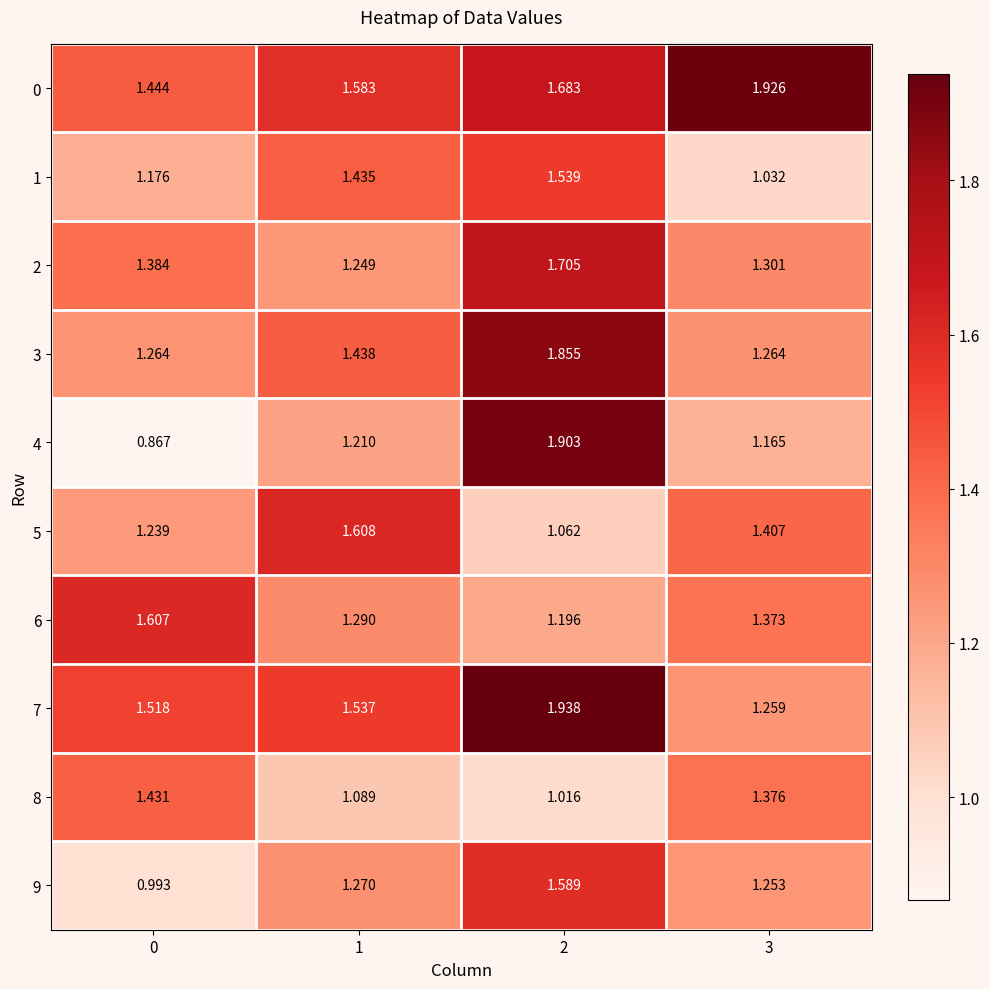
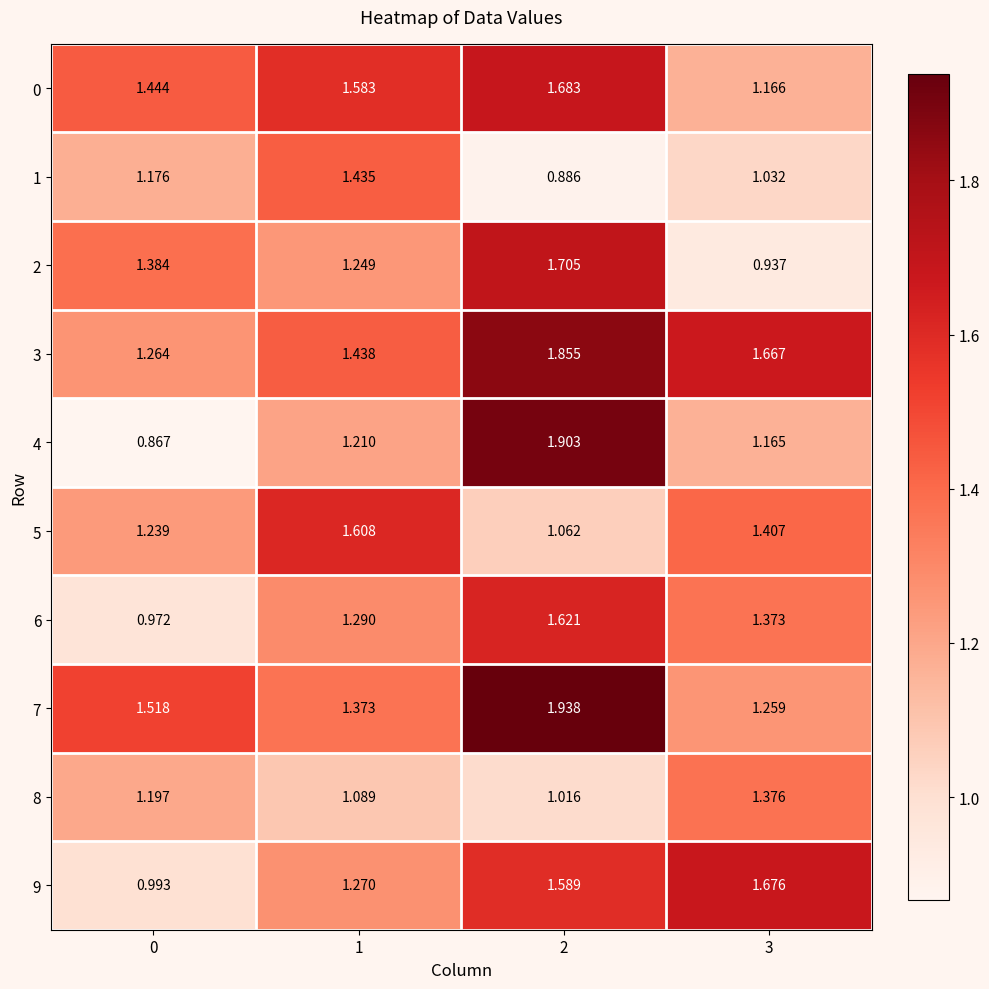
0, 3: 1.926 -> 1.166
1, 2: 1.539 -> 0.886
2, 3: 1.301 -> 0.937
3, 3: 1.264 -> 1.667
6, 0: 1.607 -> 0.972
6, 2: 1.196 -> 1.621
7, 1: 1.537 -> 1.373
8, 0: 1.431 -> 1.197
9, 3: 1.253 -> 1.676
